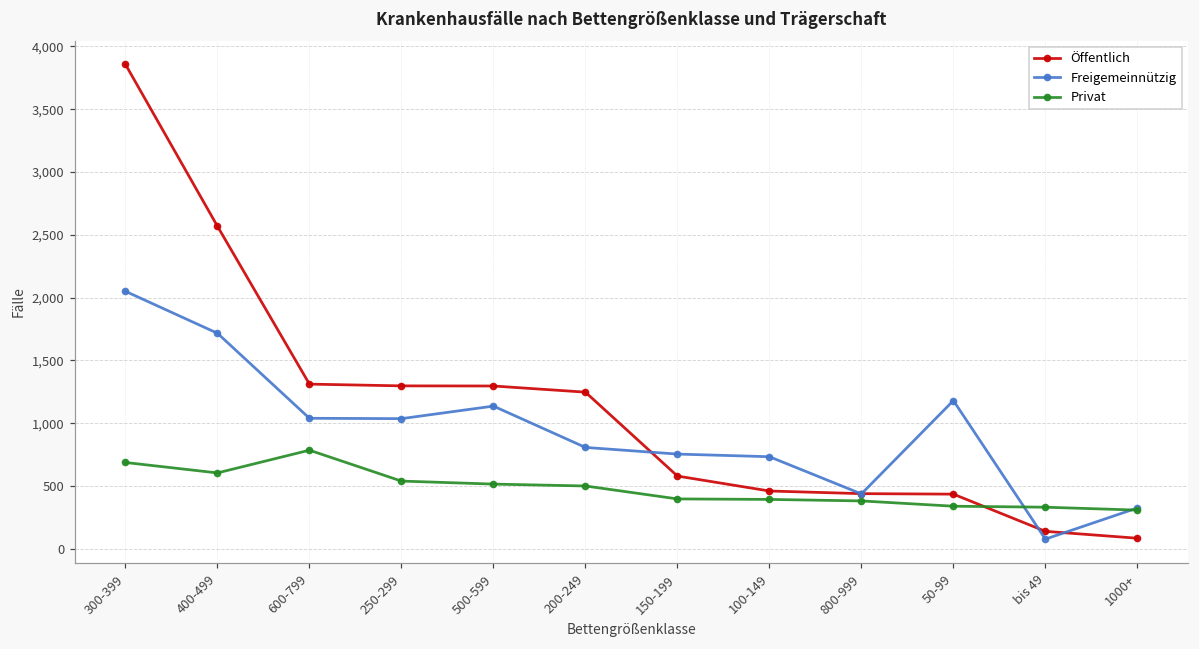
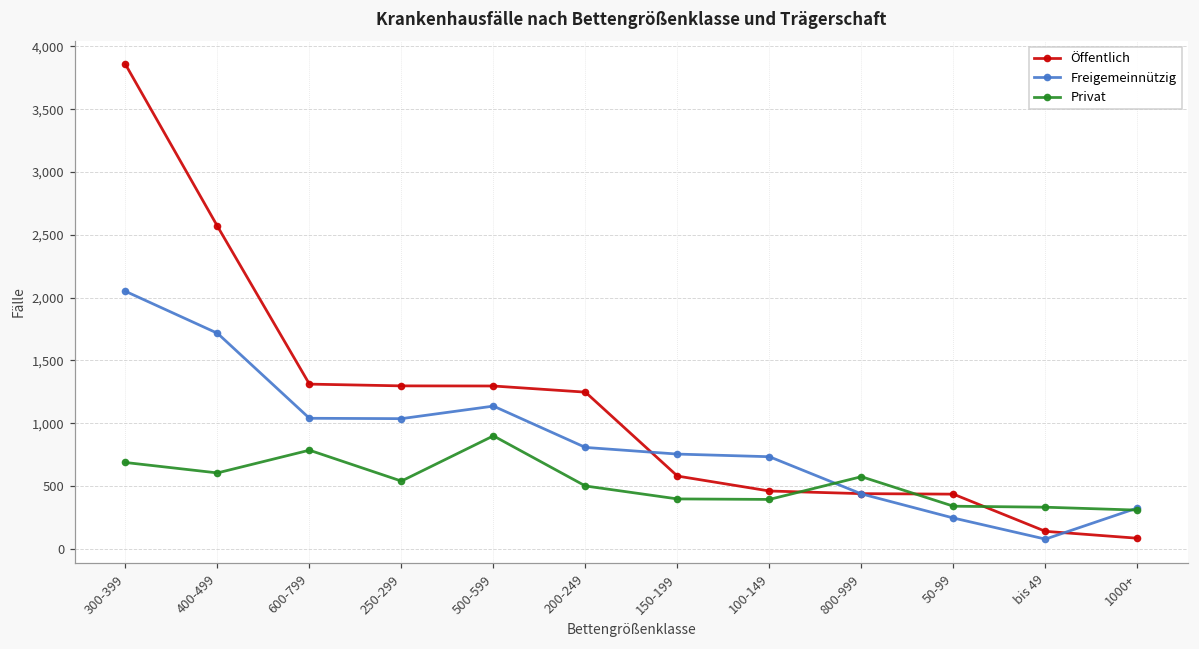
Privat, 500-599: 520 -> 900
Privat, 800-999: 380 -> 580
Freigemeinnützig, 50-99: 1,180 -> 250
